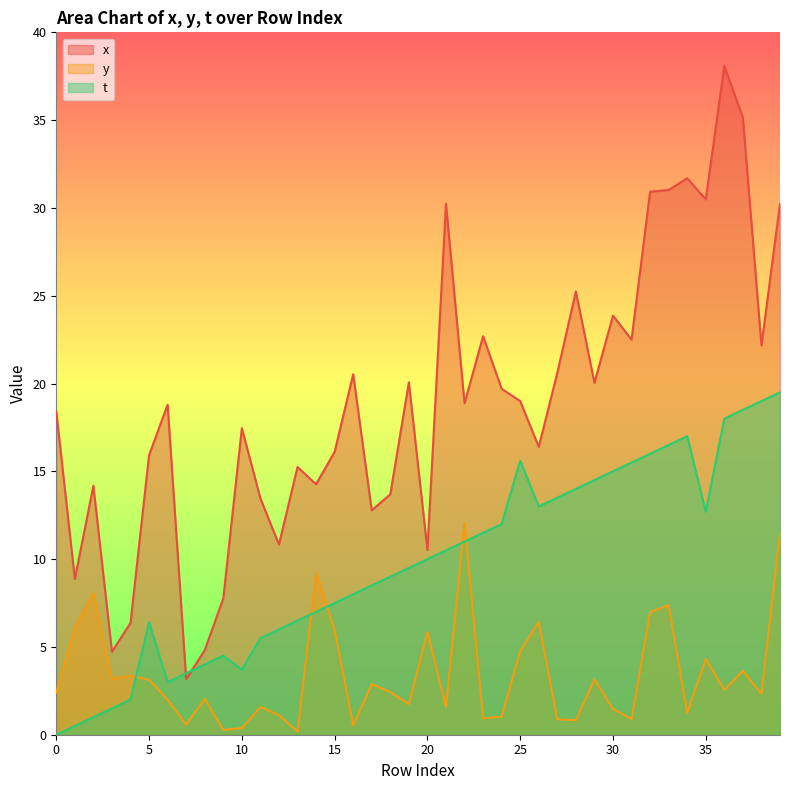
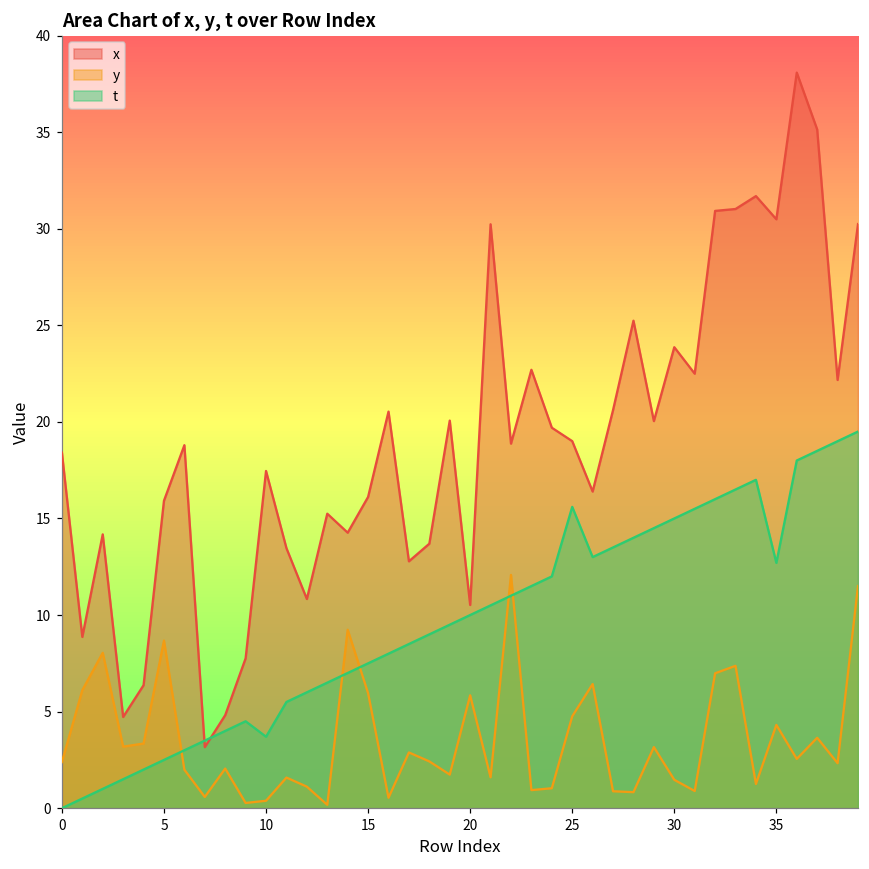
y, 5: 3.1 -> 8.7
t, 5: 6.4 -> 2.5
